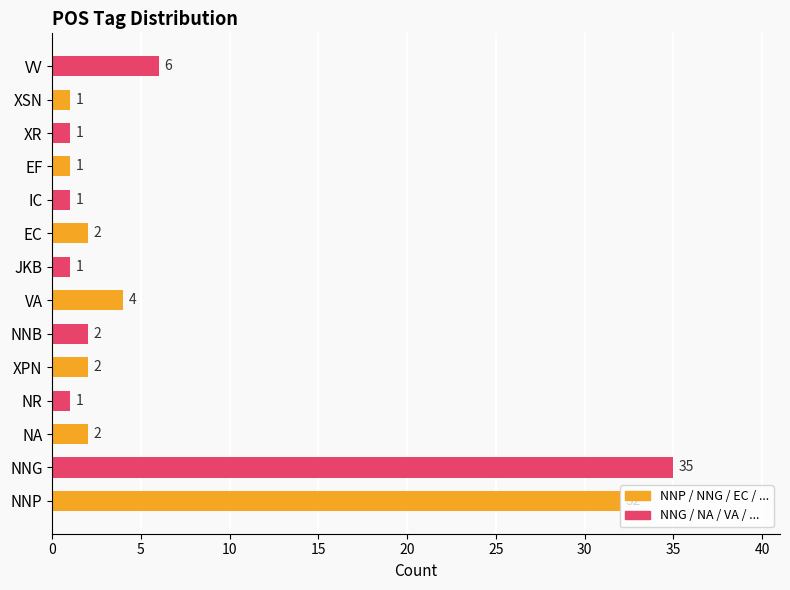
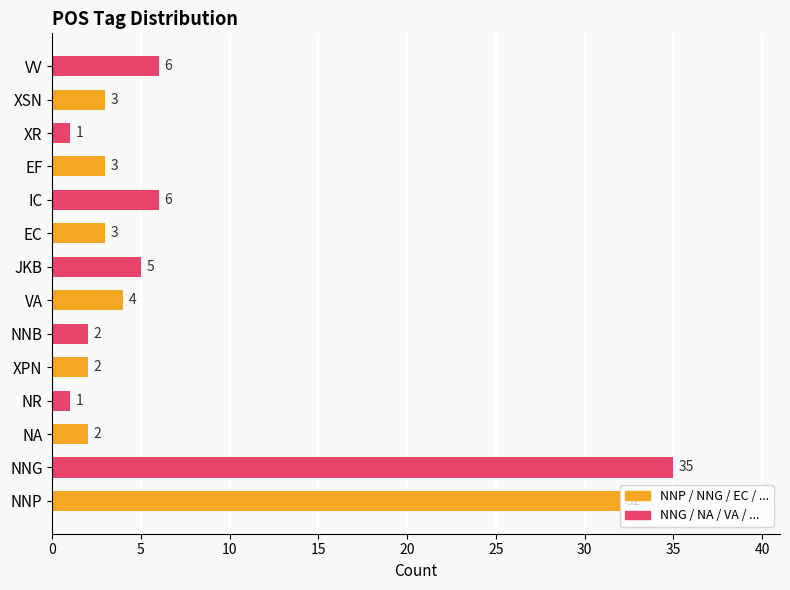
XSN: 1 -> 3
EF: 1 -> 3
IC: 1 -> 6
EC: 2 -> 3
JKB: 1 -> 5
